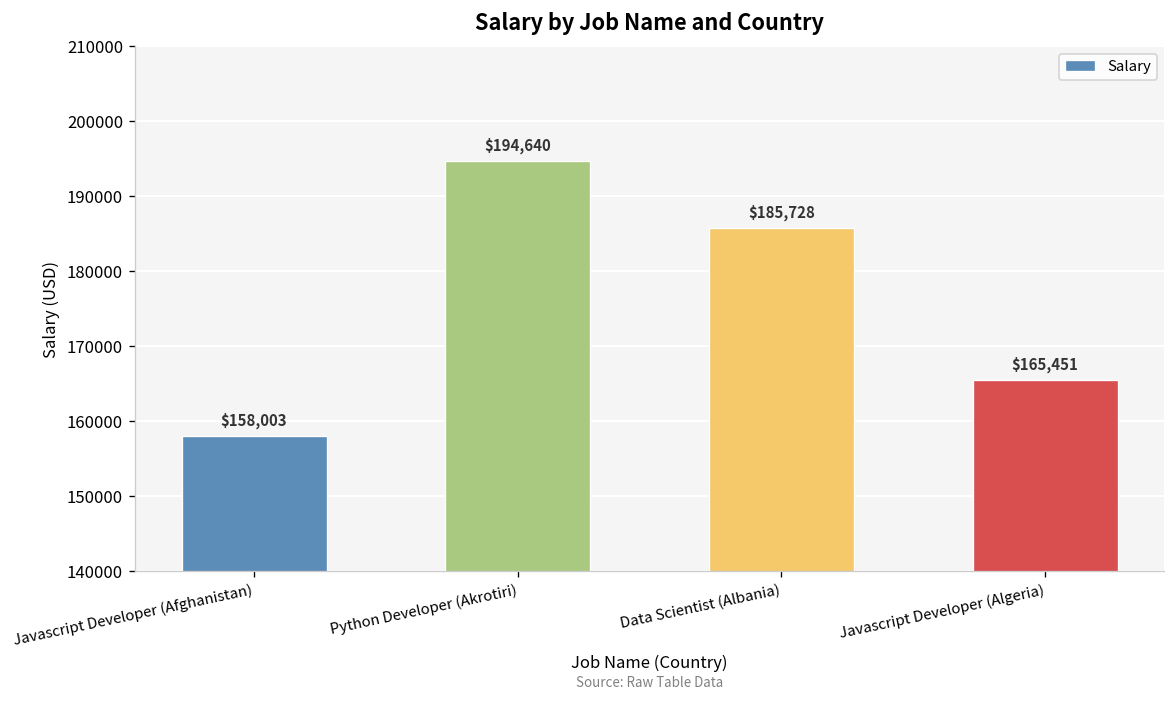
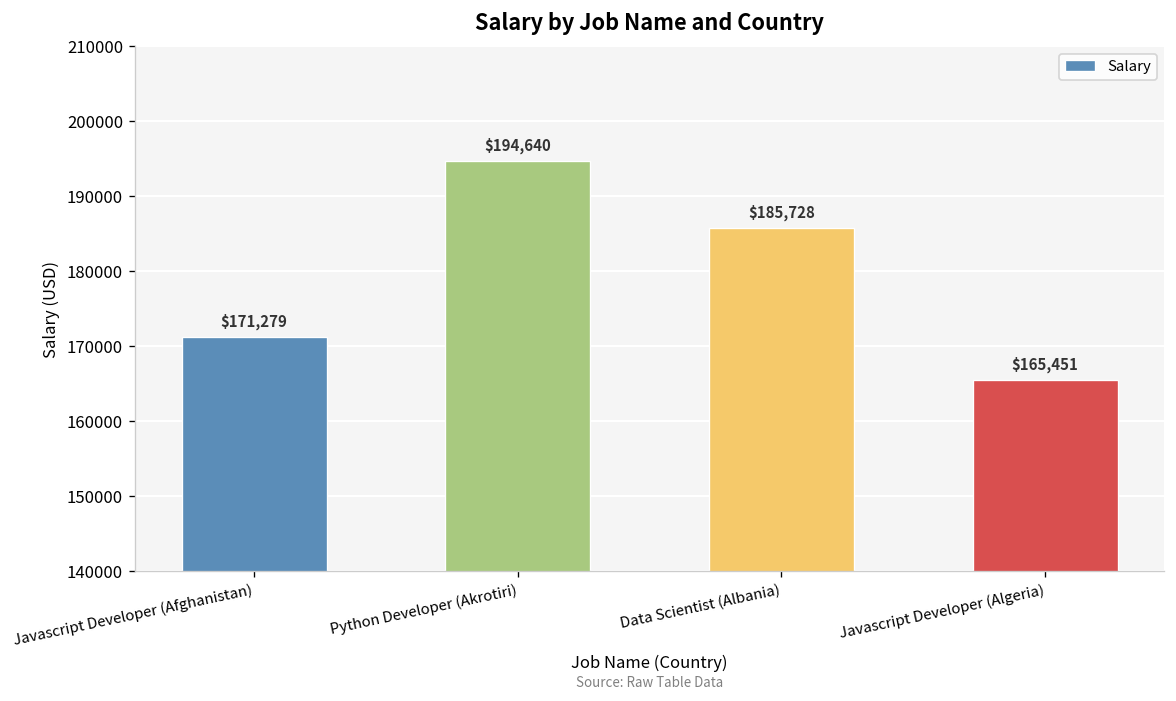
Javascript Developer (Afghanistan): $158,003 -> $171,279
